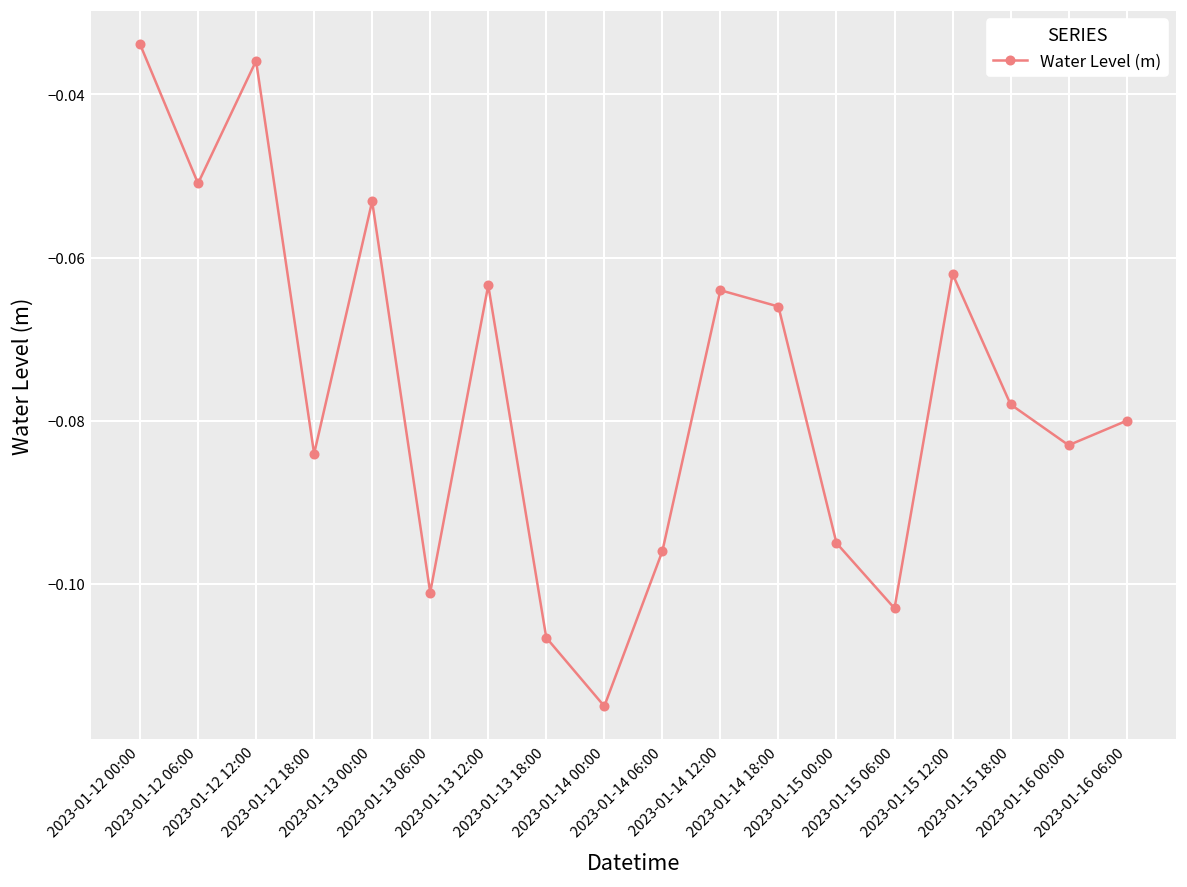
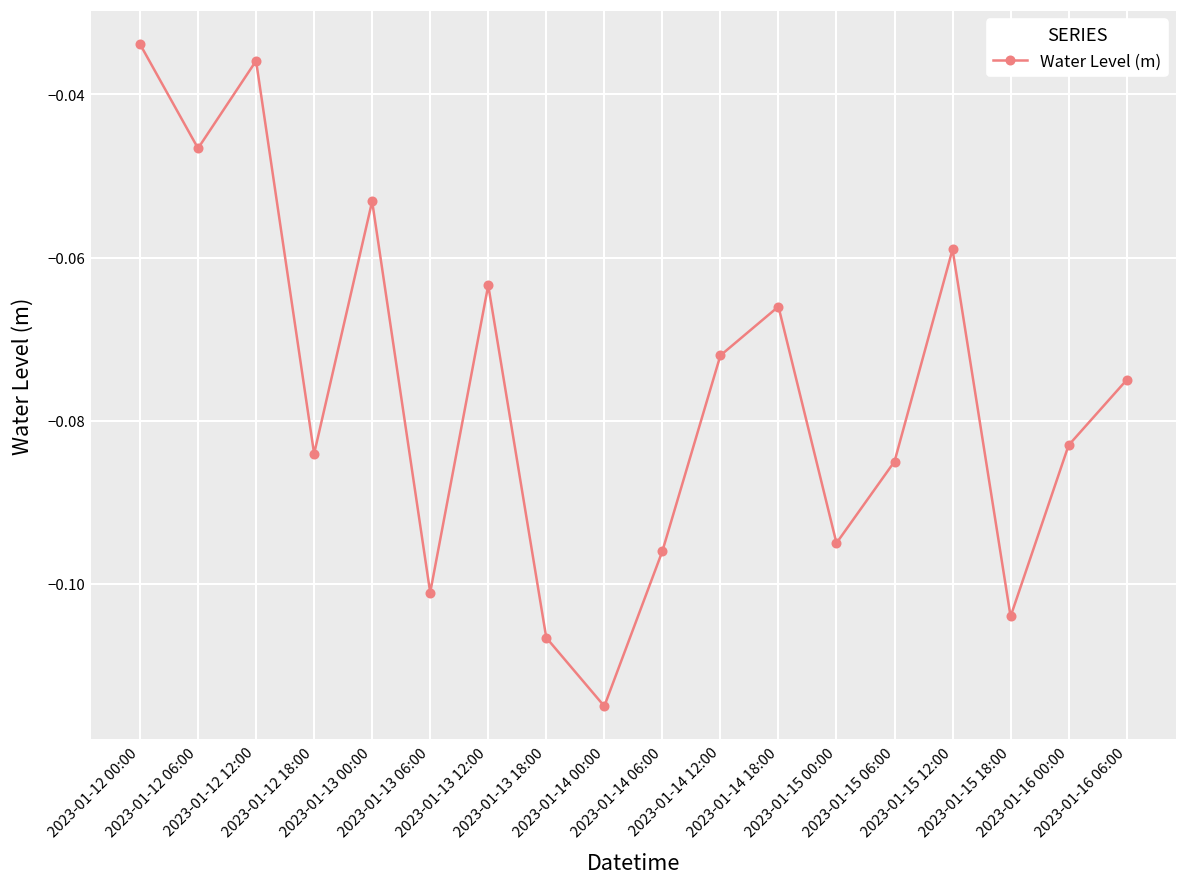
2023-01-12 06:00: -0.051 -> -0.047
2023-01-14 12:00: -0.064 -> -0.072
2023-01-15 06:00: -0.103 -> -0.085
2023-01-15 12:00: -0.062 -> -0.059
2023-01-15 18:00: -0.078 -> -0.104
2023-01-16 06:00: -0.080 -> -0.075
